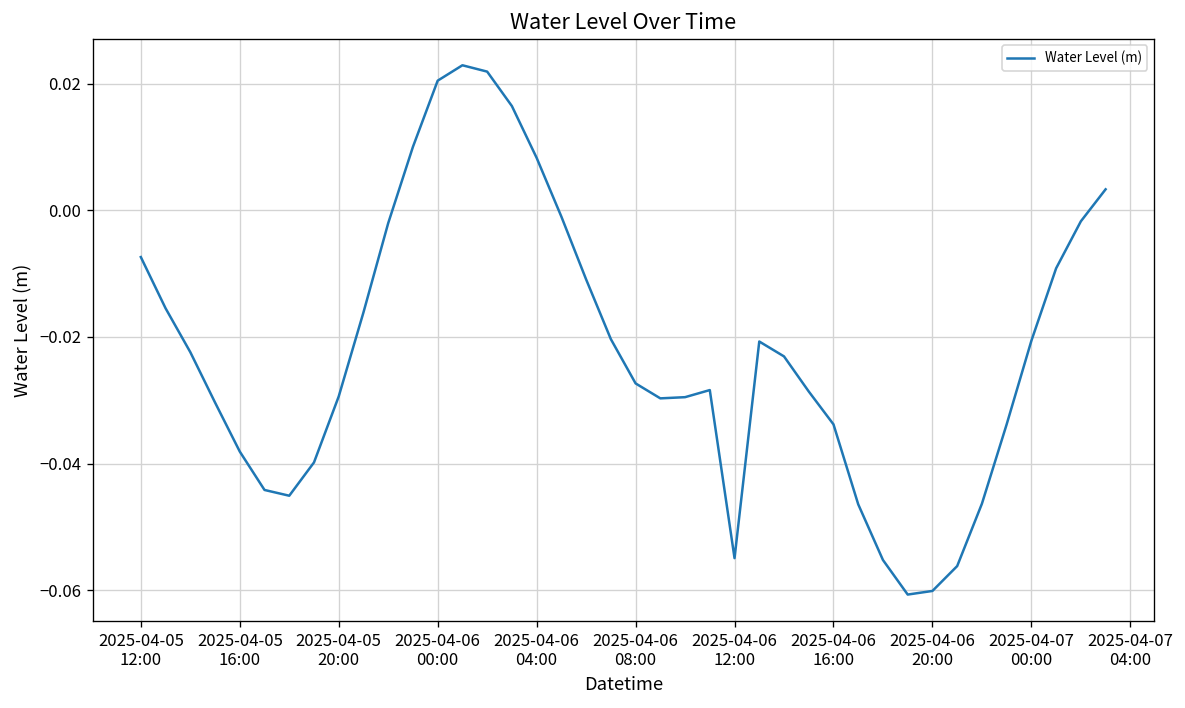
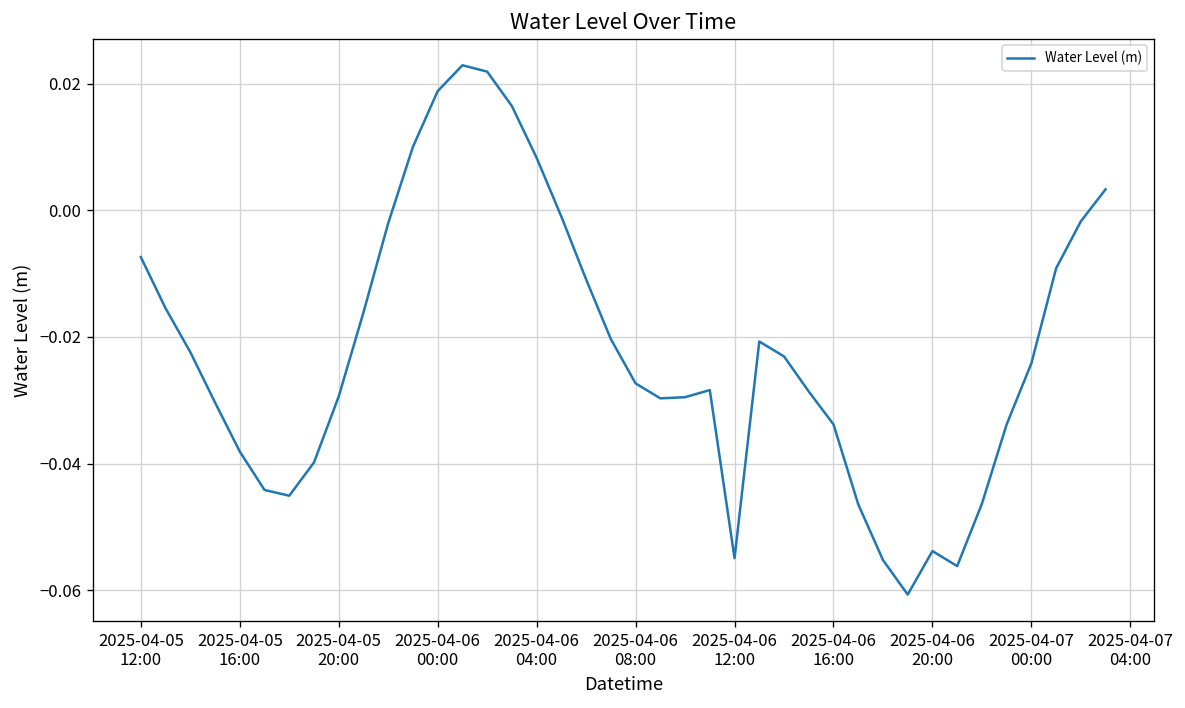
2025-04-06 00:00: 0.020 -> 0.019
2025-04-06 20:00: -0.060 -> -0.054
2025-04-07 00:00: -0.021 -> -0.024
